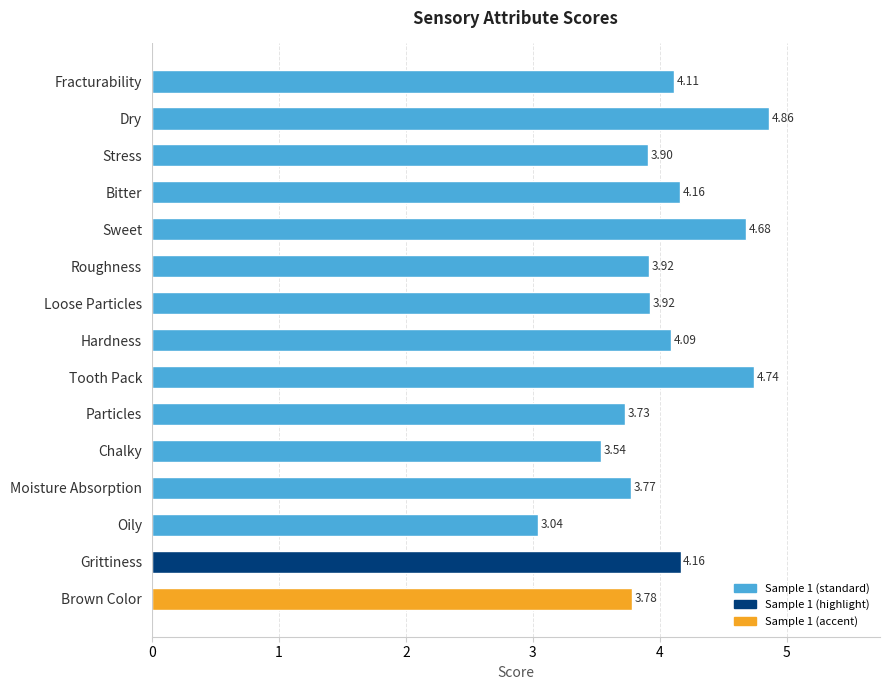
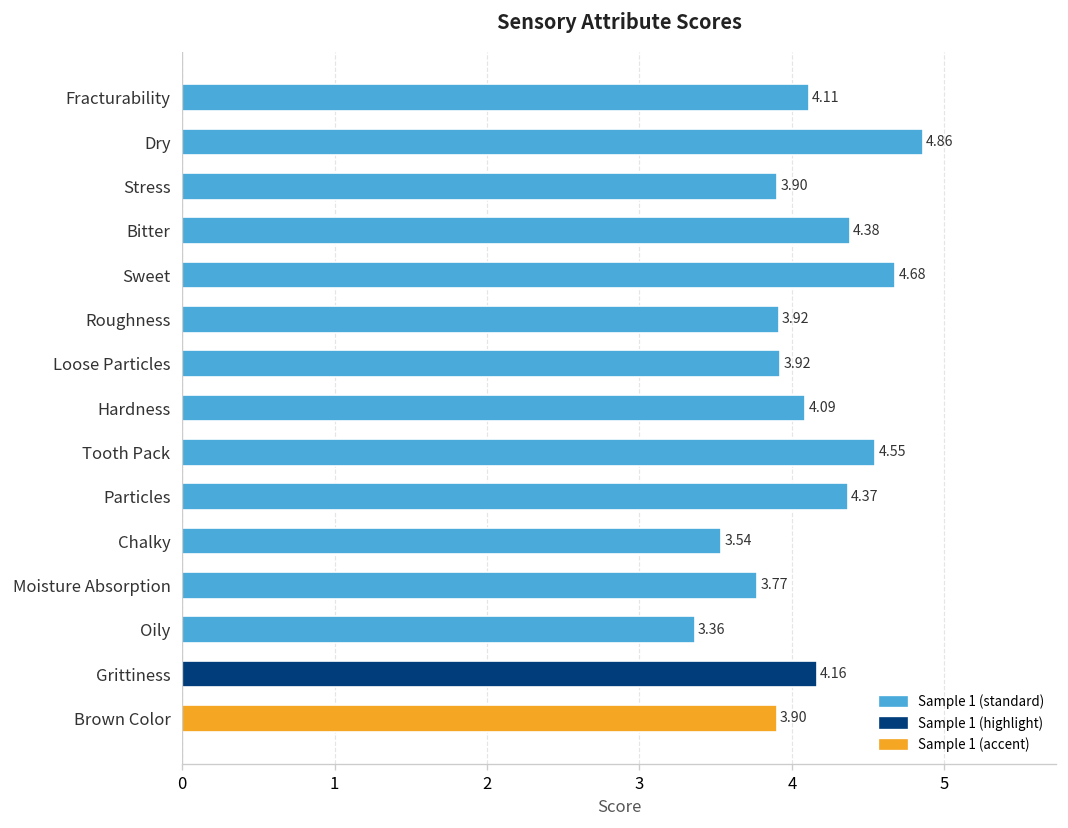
Bitter: 4.16 -> 4.38
Tooth Pack: 4.74 -> 4.55
Particles: 3.73 -> 4.37
Oily: 3.04 -> 3.36
Brown Color: 3.78 -> 3.90
